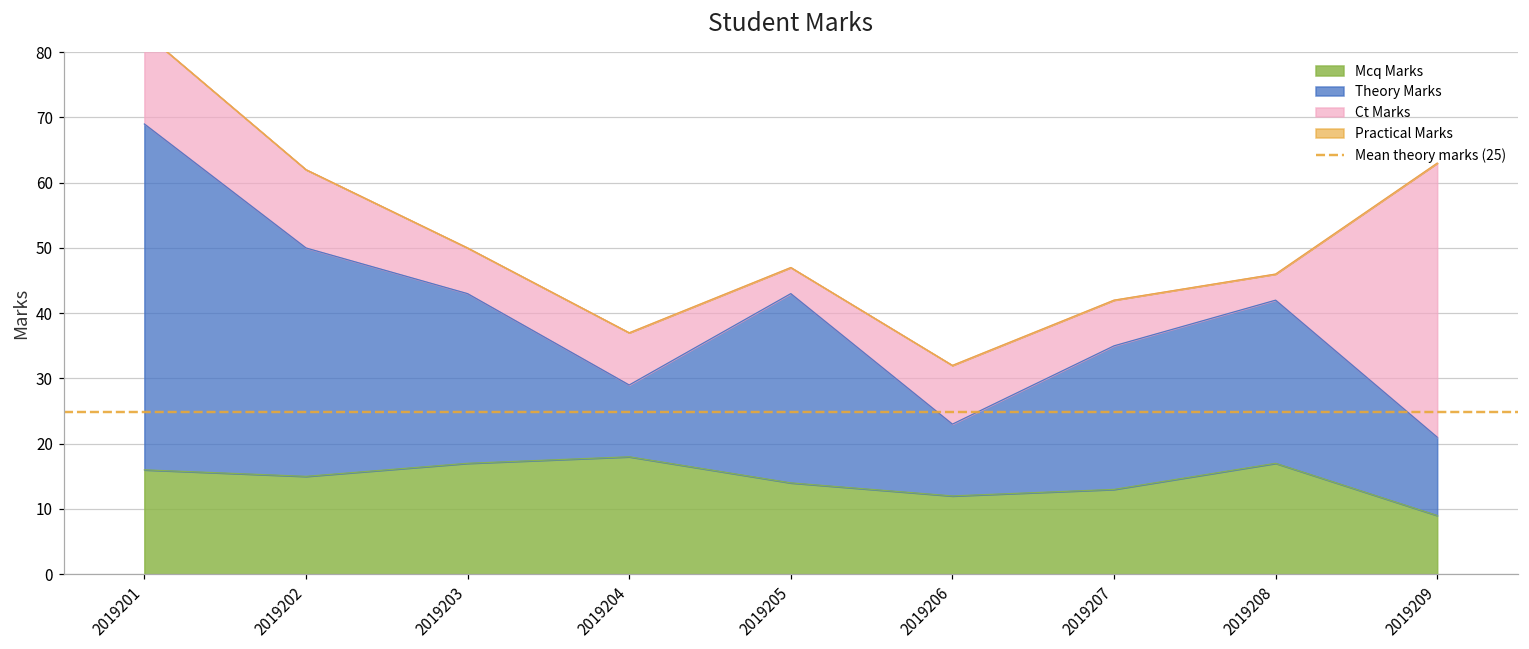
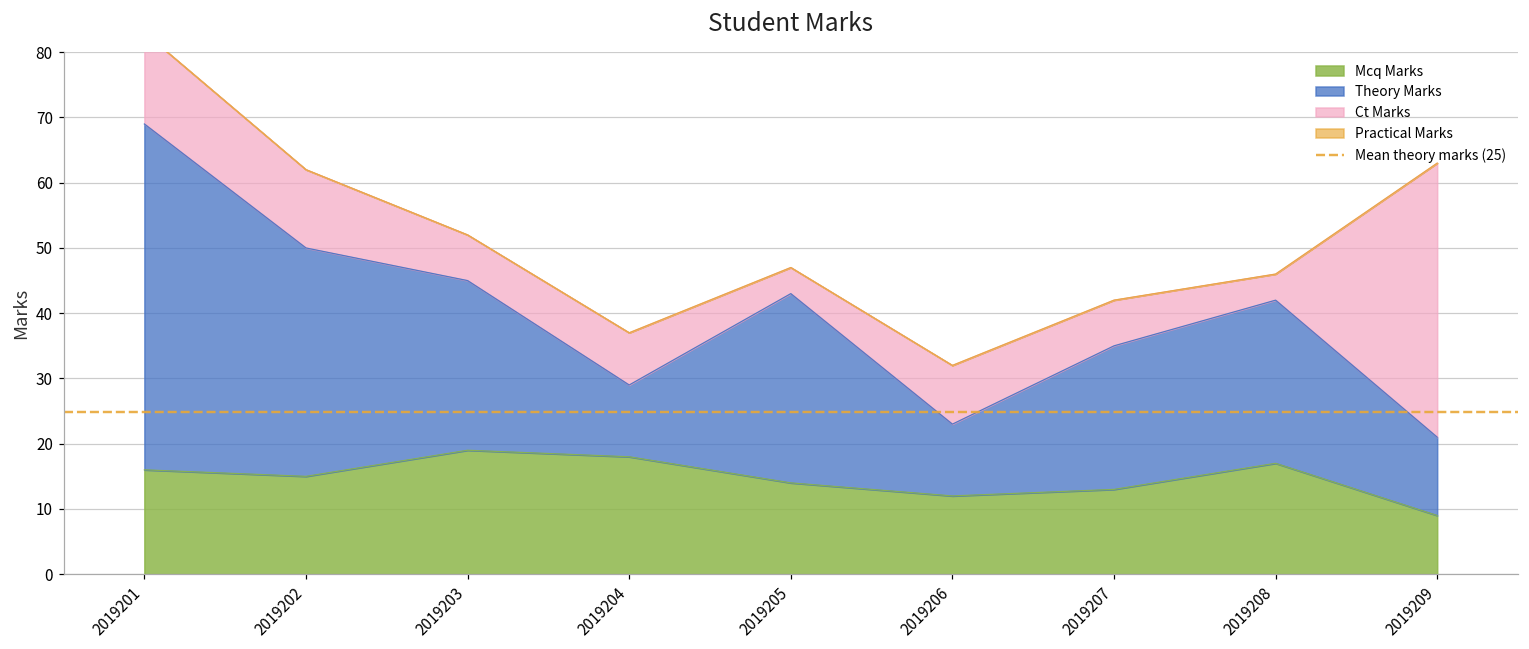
Mcq Marks, 2019203: 17 -> 19
